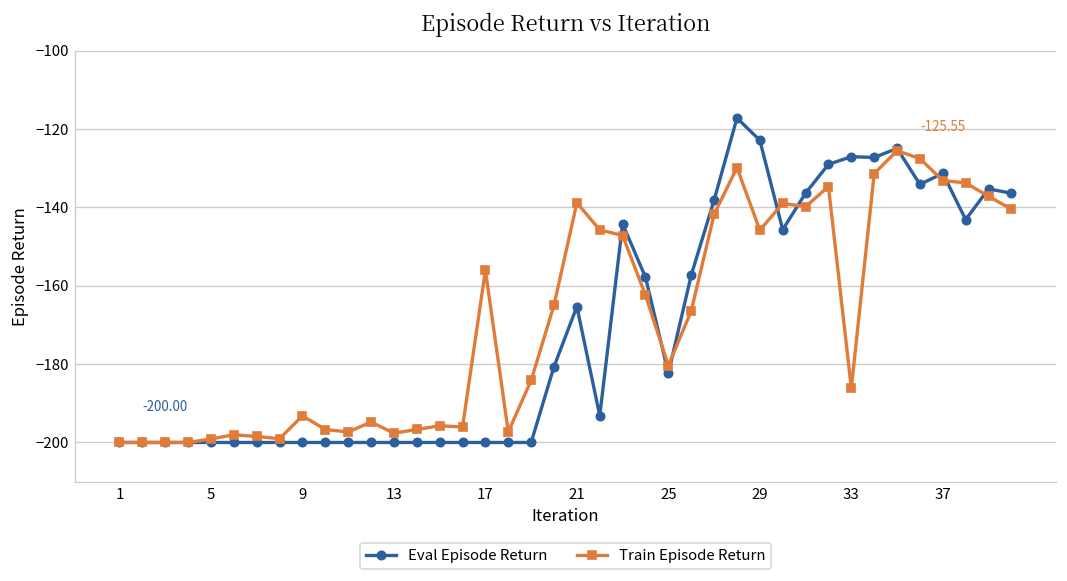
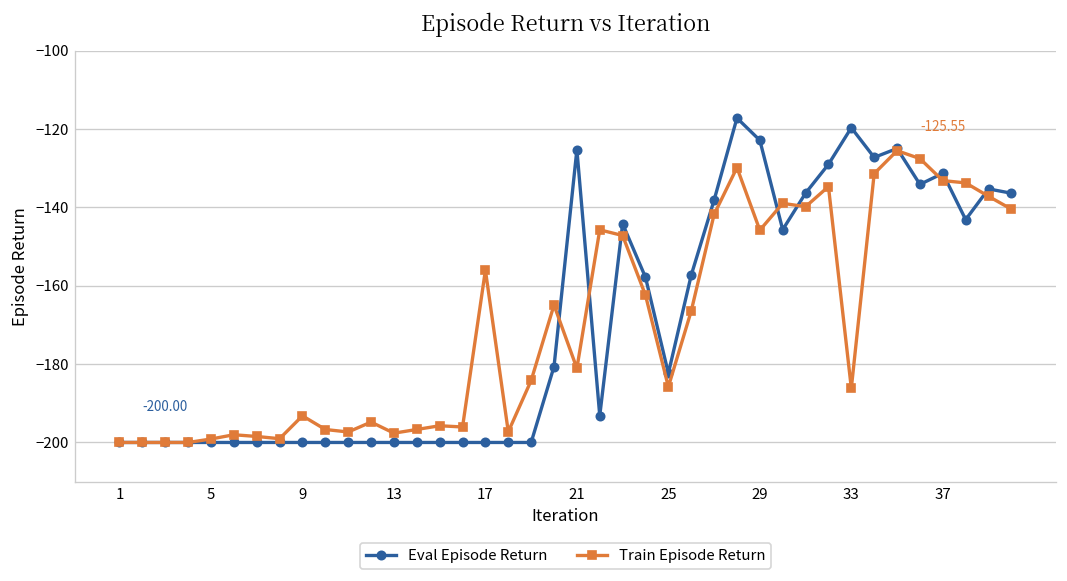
Eval Episode Return, 21: -165 -> -125
Train Episode Return, 21: -139 -> -181
Train Episode Return, 25: -180 -> -186
Eval Episode Return, 33: -127 -> -120
